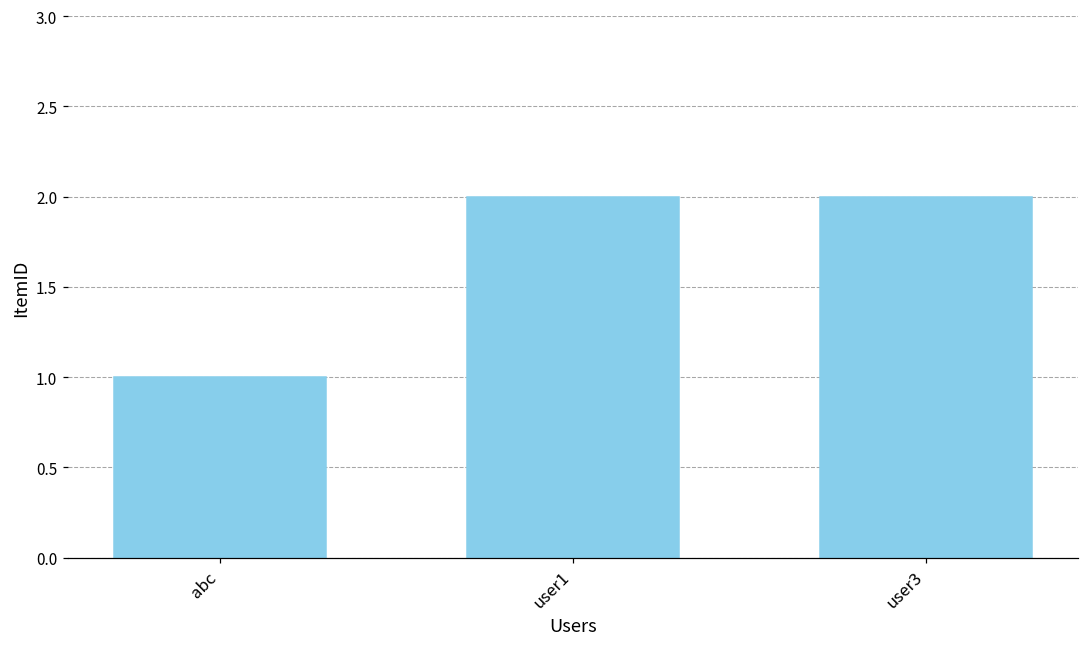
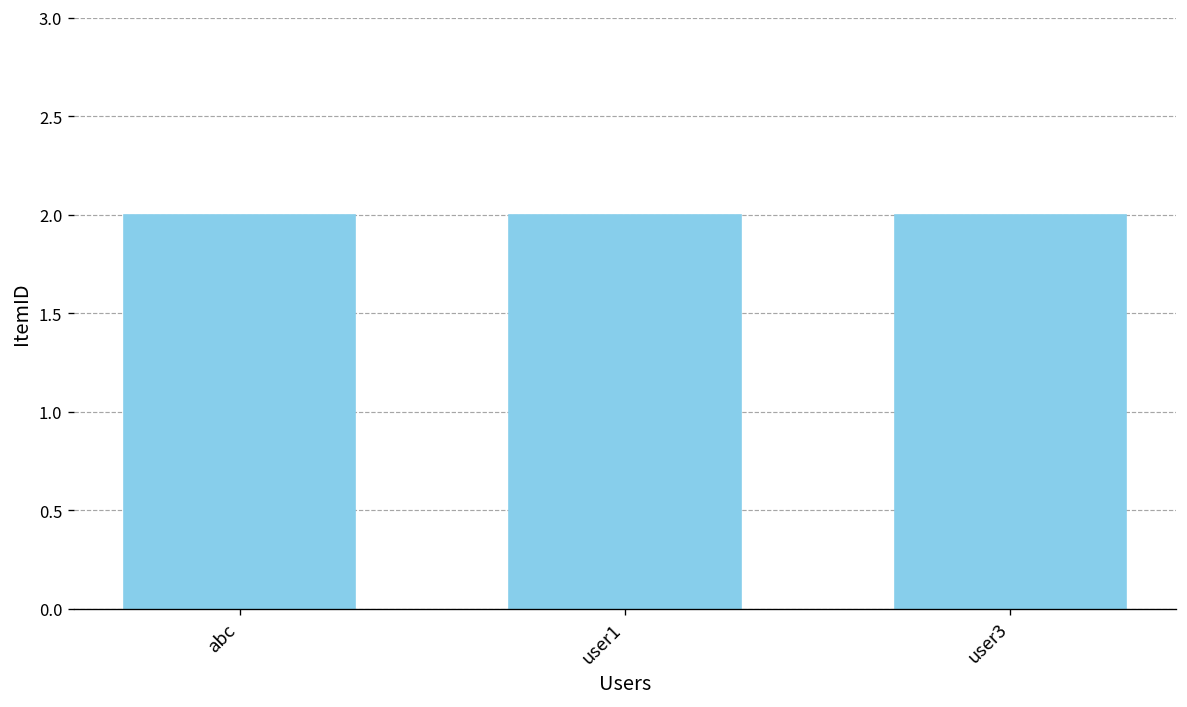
abc: 1 -> 2
